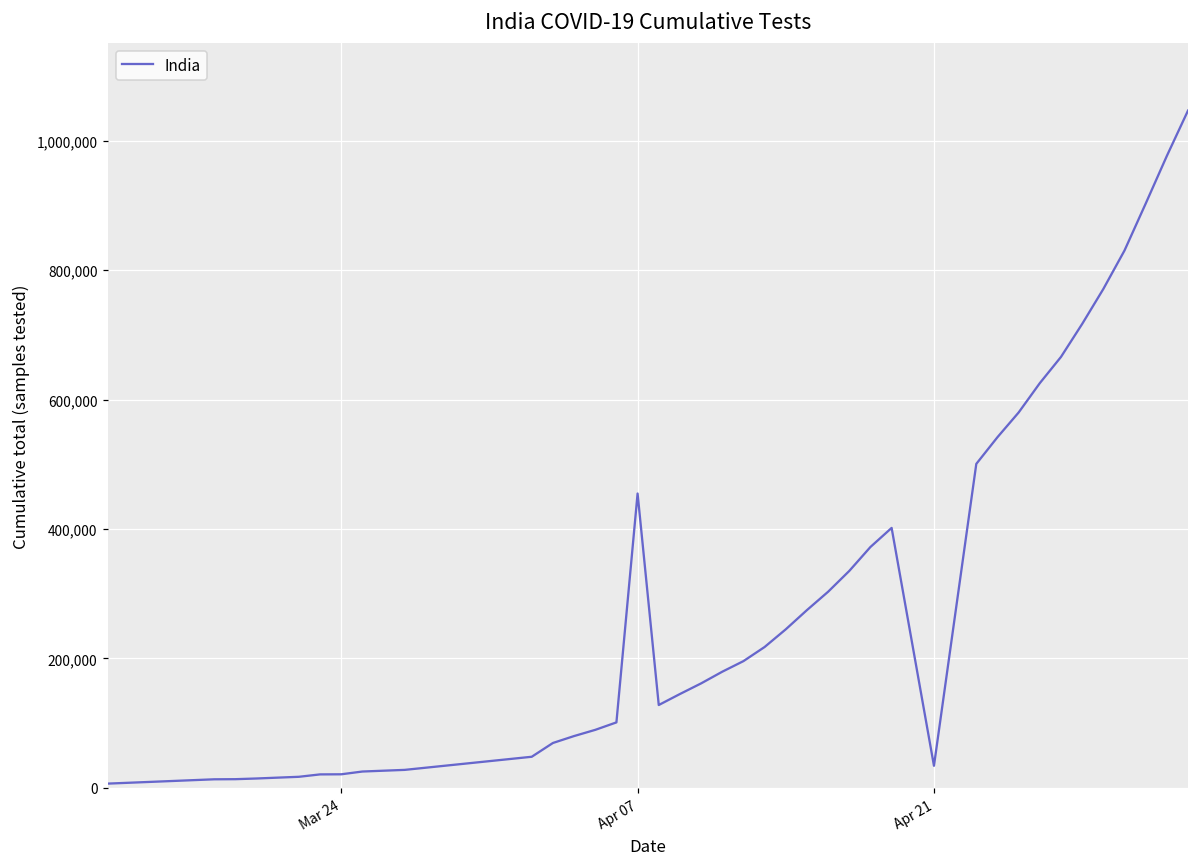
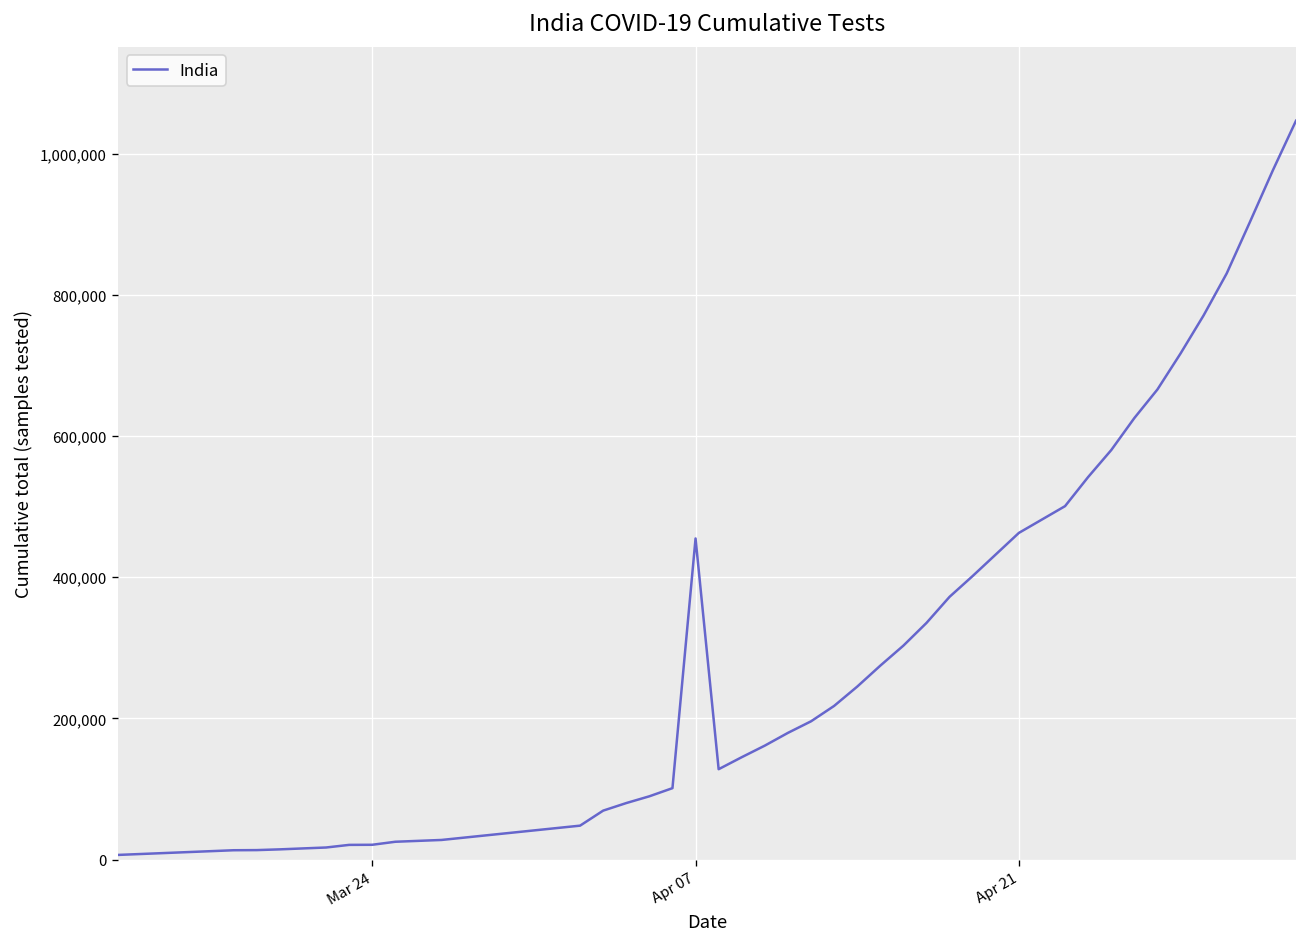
Apr 21: 30,000 -> 460,000
